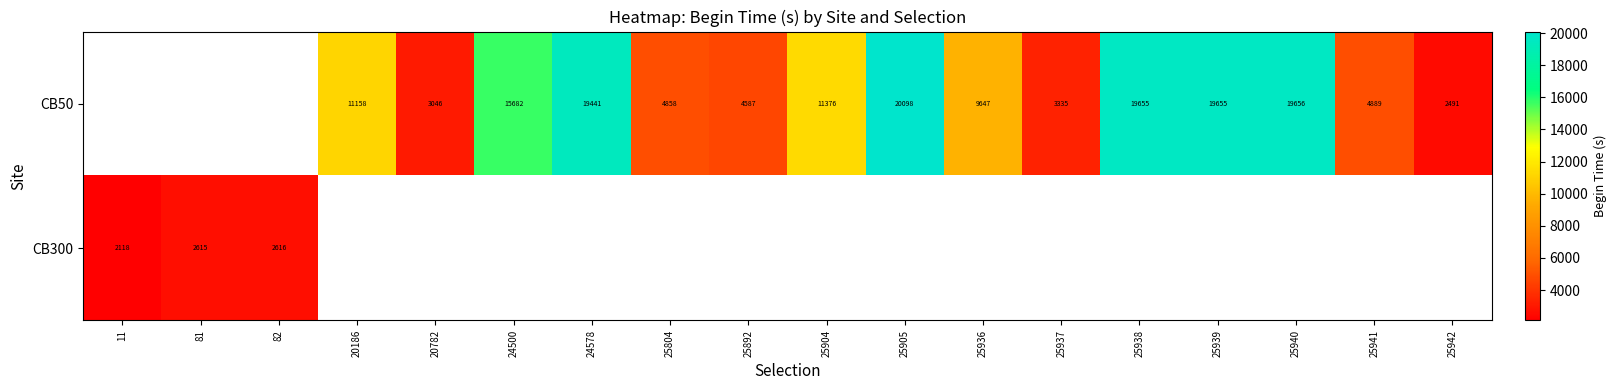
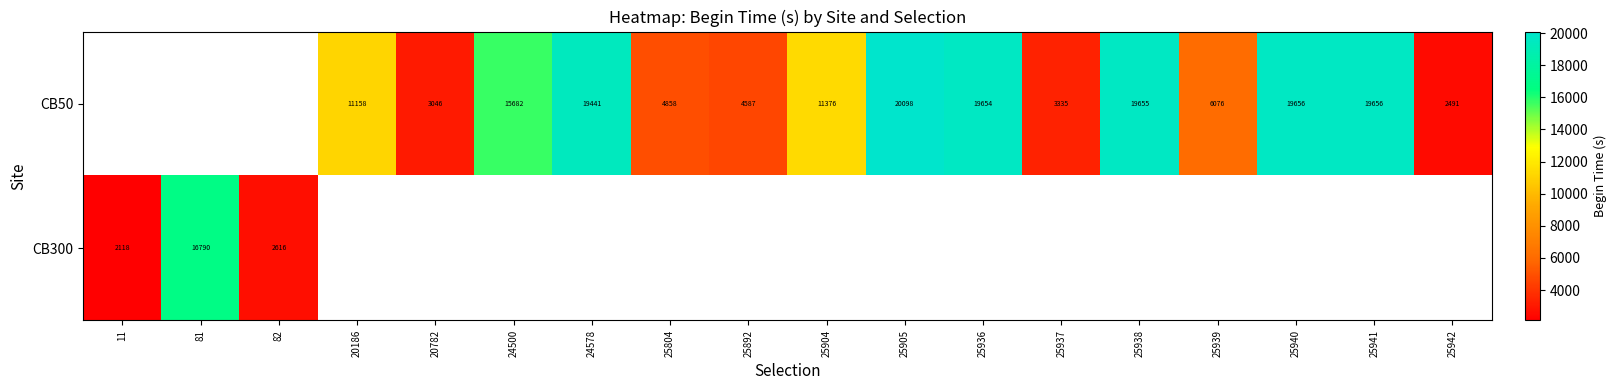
CB50, 25936: 9647 -> 19654
CB50, 25939: 19655 -> 6076
CB50, 25941: 4889 -> 19656
CB300, 81: 2615 -> 16790
